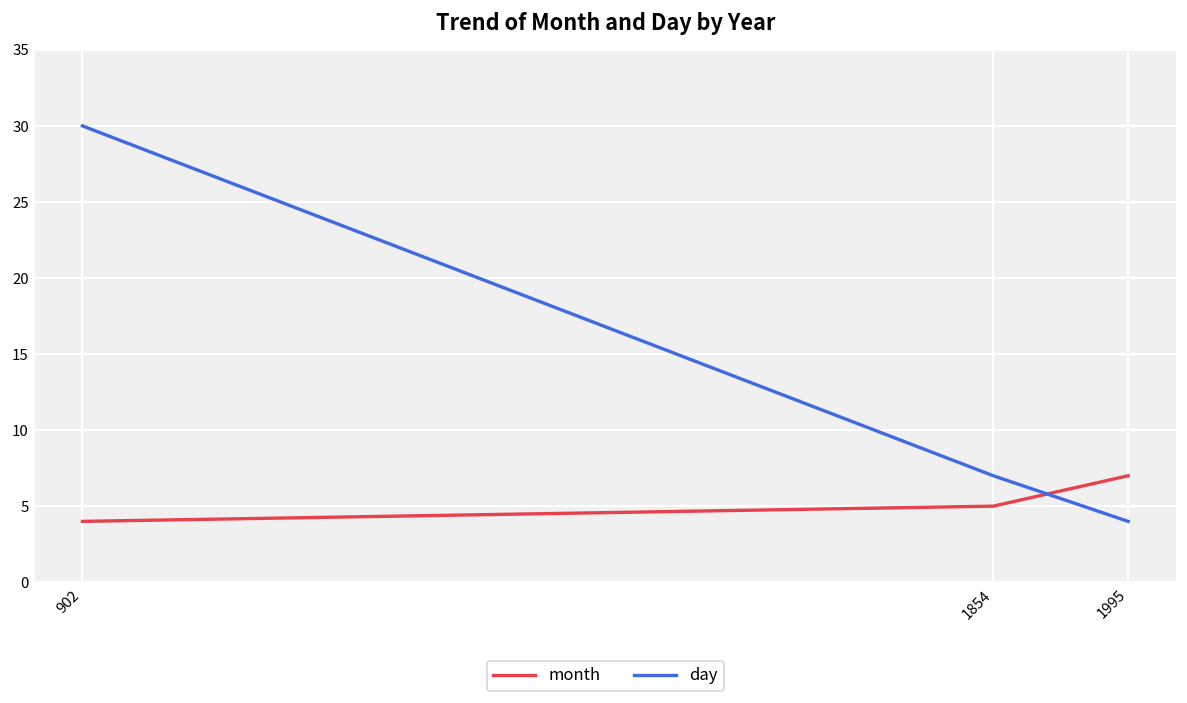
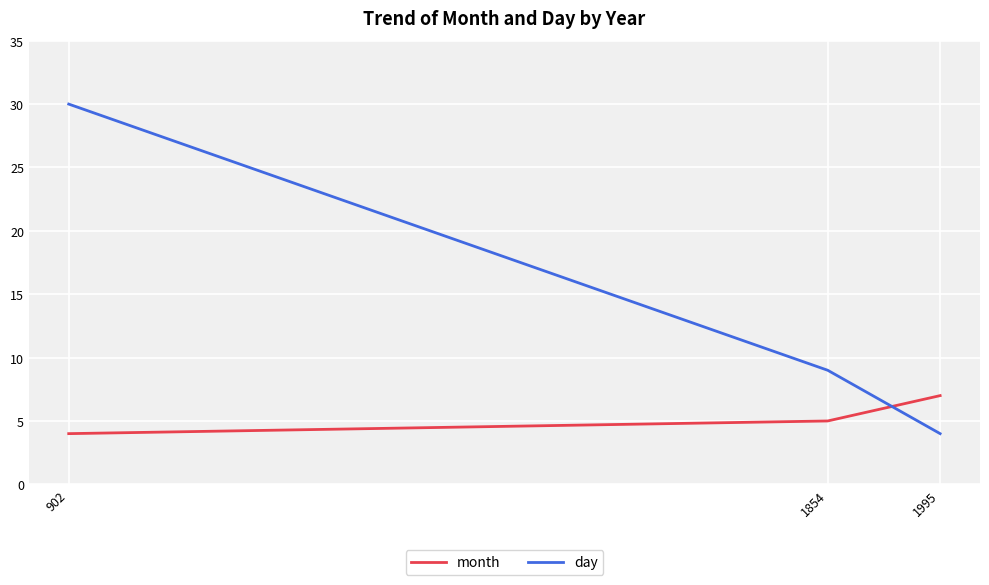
day, 1854: 7 -> 9
